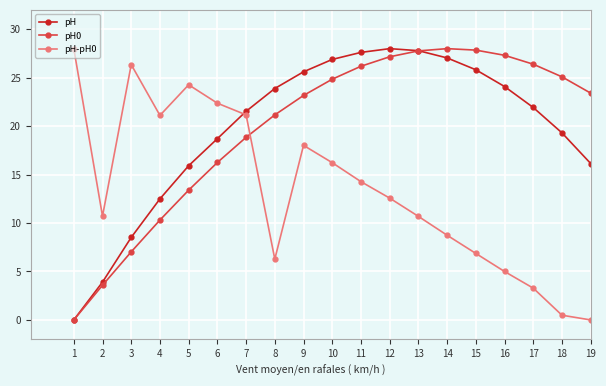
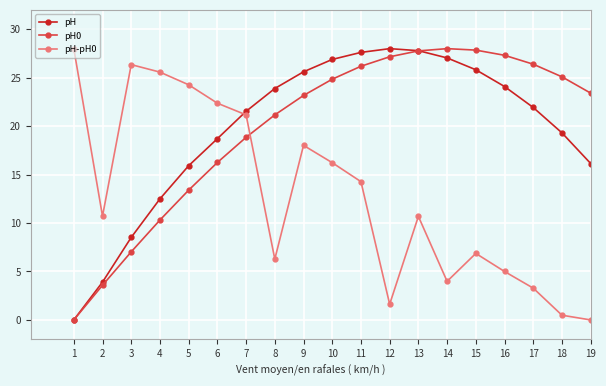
pH-pH0, 4: 21 -> 26
pH-pH0, 12: 13 -> 2
pH-pH0, 14: 9 -> 4
